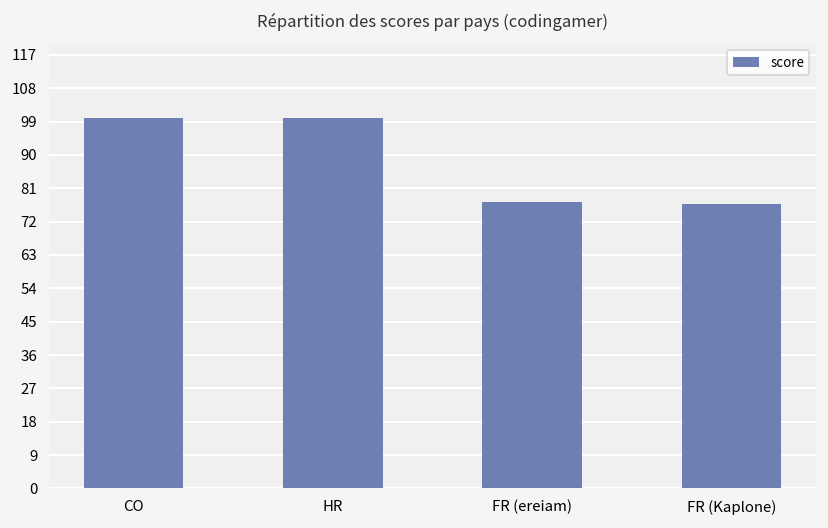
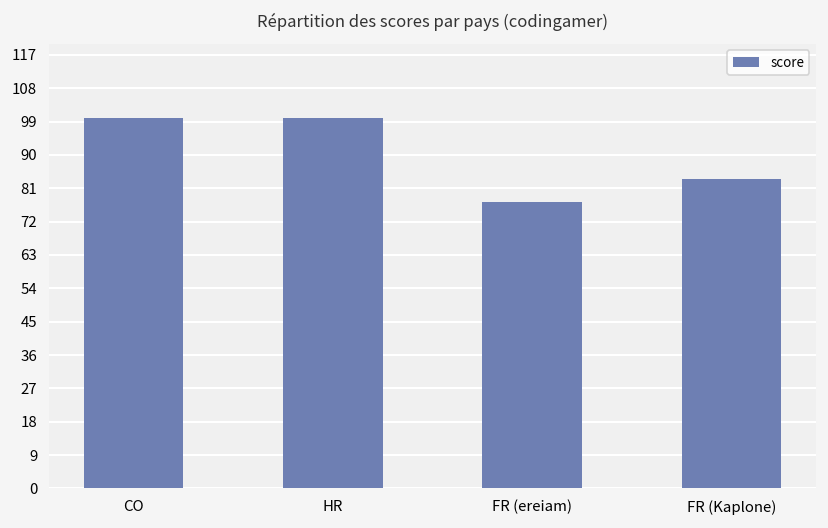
FR (Kaplone): 77 -> 83
